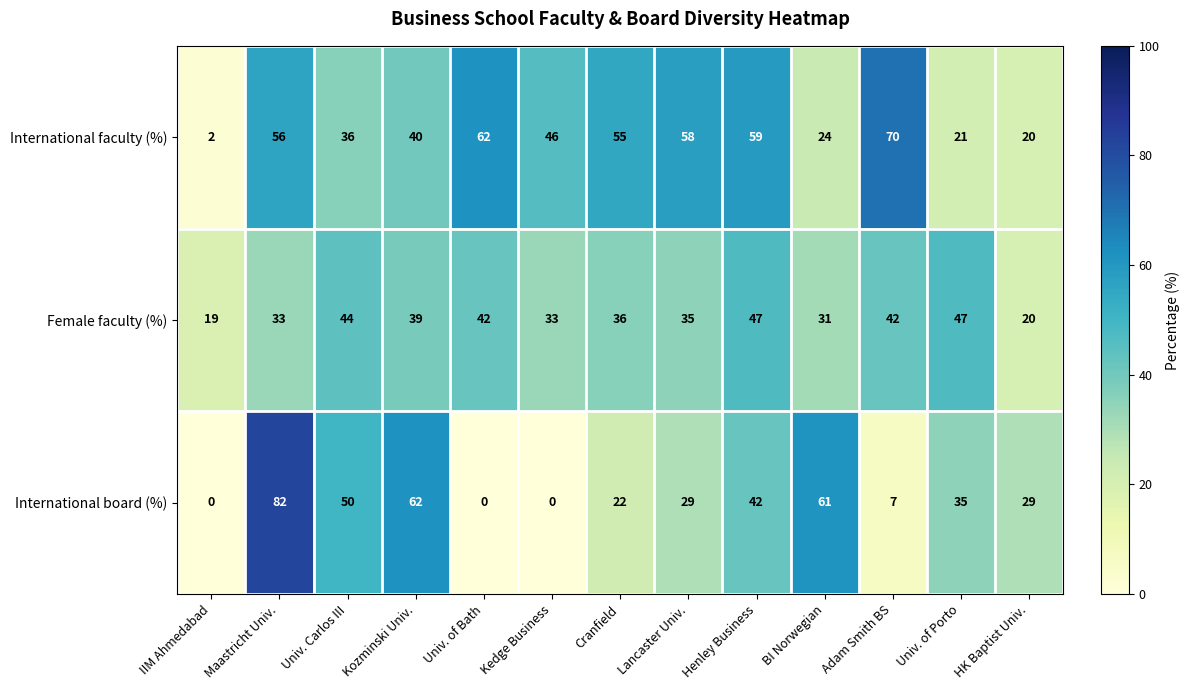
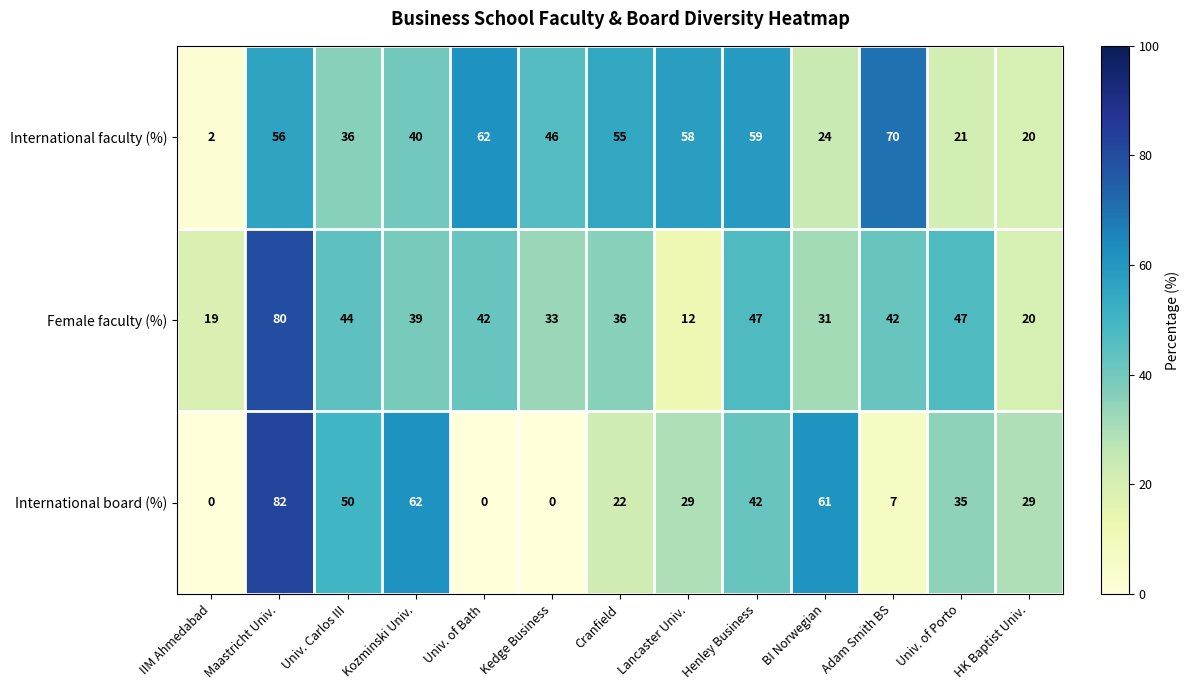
Female faculty (%), Maastricht Univ.: 33 -> 80
Female faculty (%), Lancaster Univ.: 35 -> 12
